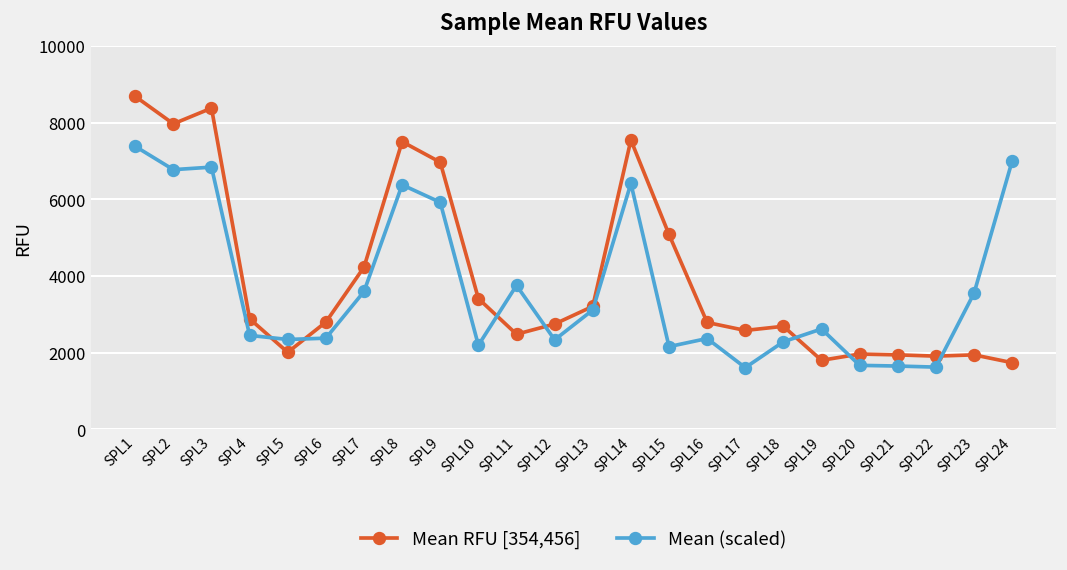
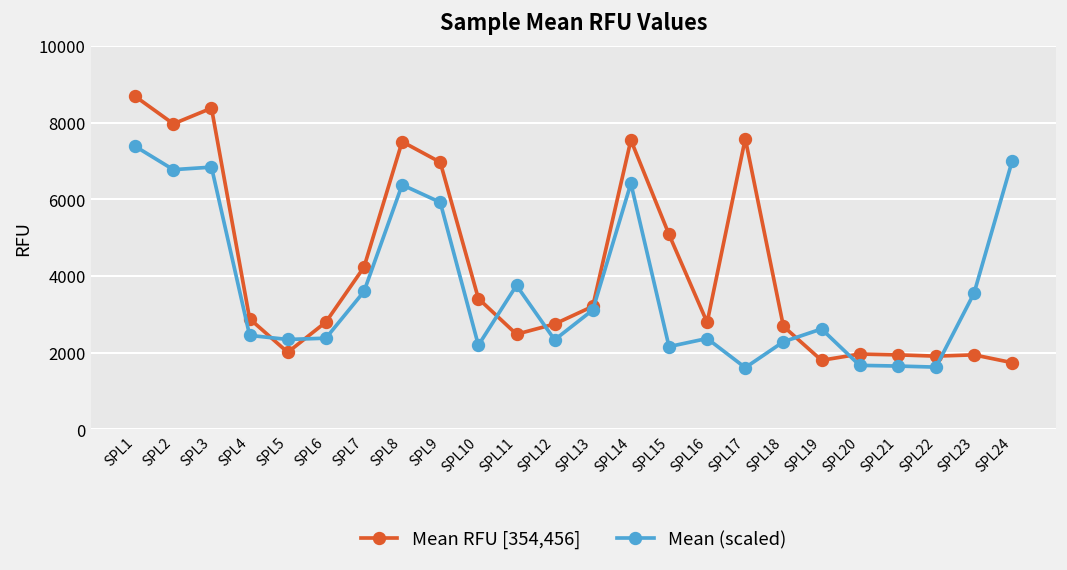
Mean RFU [354,456], SPL17: 2600 -> 7600
